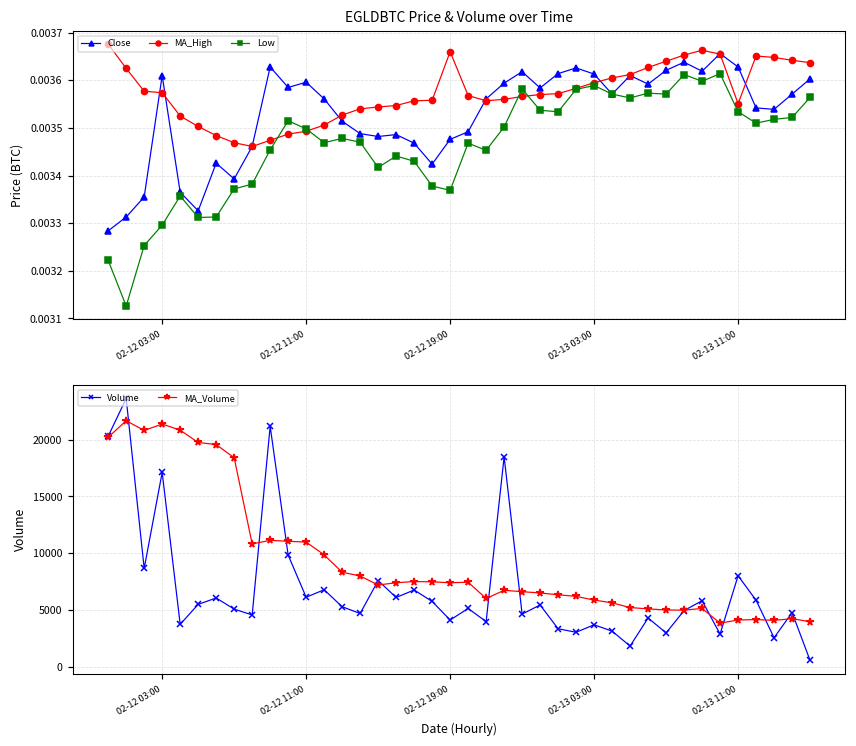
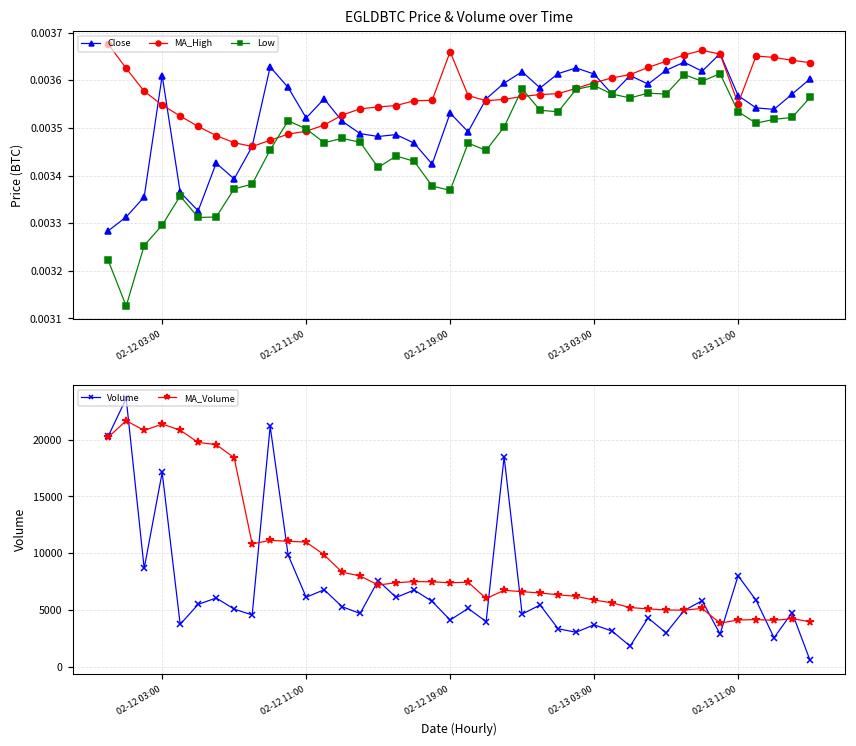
EGLDBTC Price & Volume over Time, MA_High, 02-12 03:00: 0.00357 -> 0.00355
EGLDBTC Price & Volume over Time, Close, 02-12 11:00: 0.00360 -> 0.00352
EGLDBTC Price & Volume over Time, Close, 02-12 19:00: 0.00348 -> 0.00353
EGLDBTC Price & Volume over Time, Close, 02-13 11:00: 0.00363 -> 0.00357
